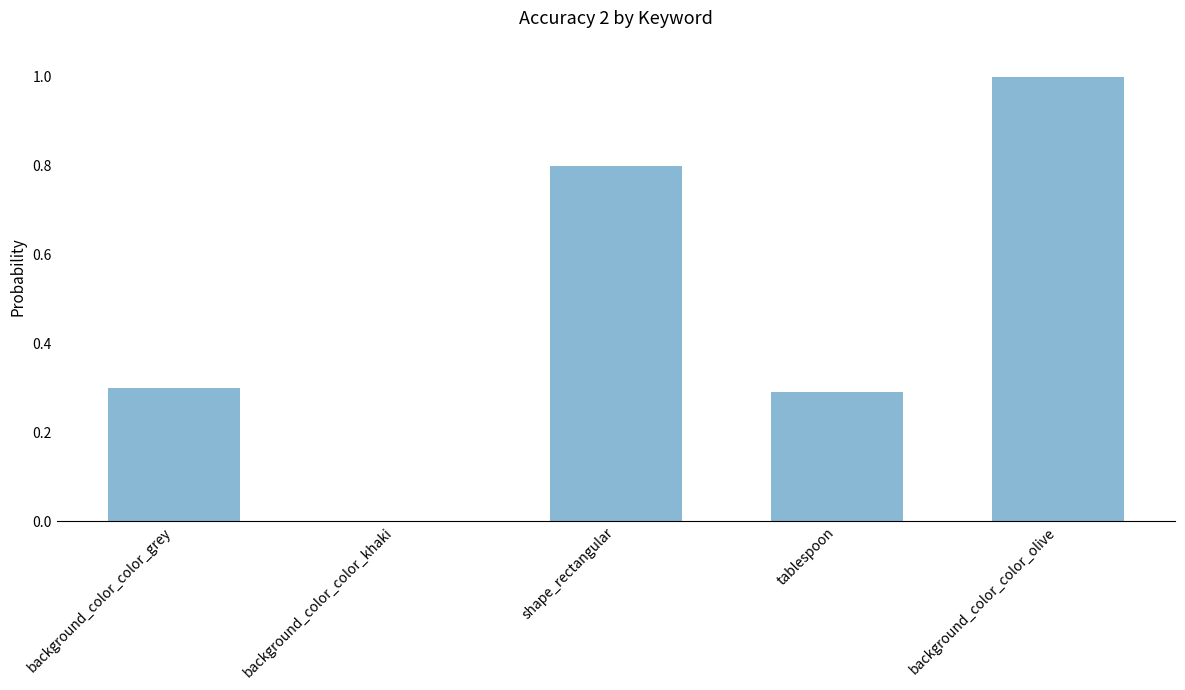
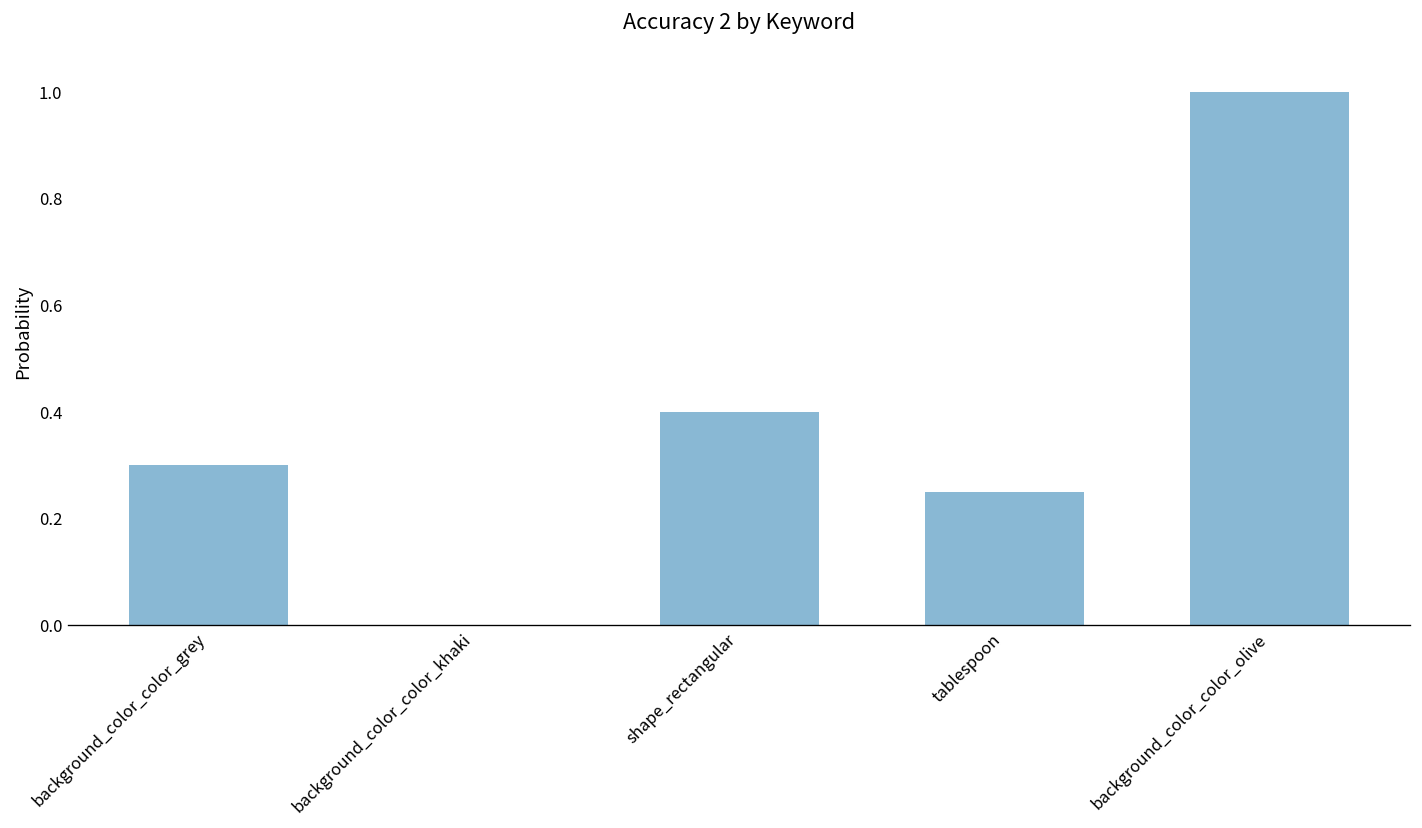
shape_rectangular: 0.8 -> 0.4
tablespoon: 0.29 -> 0.25
